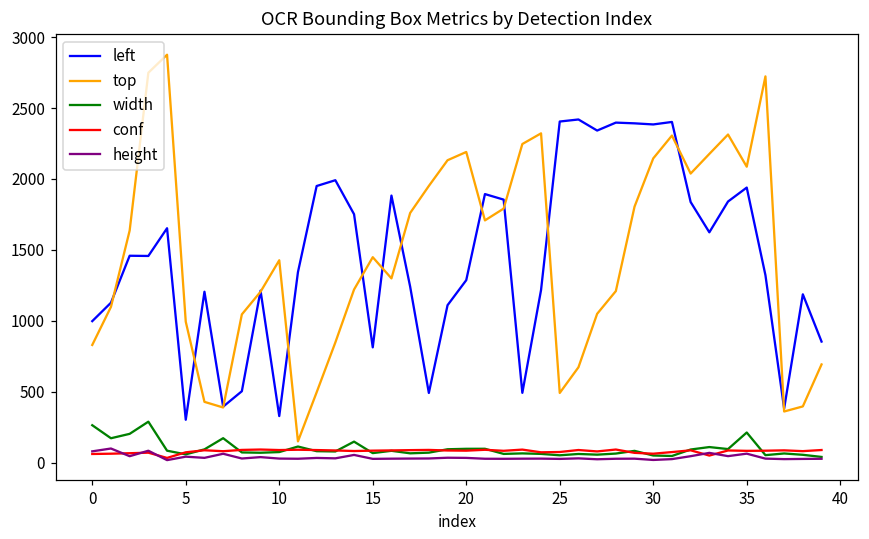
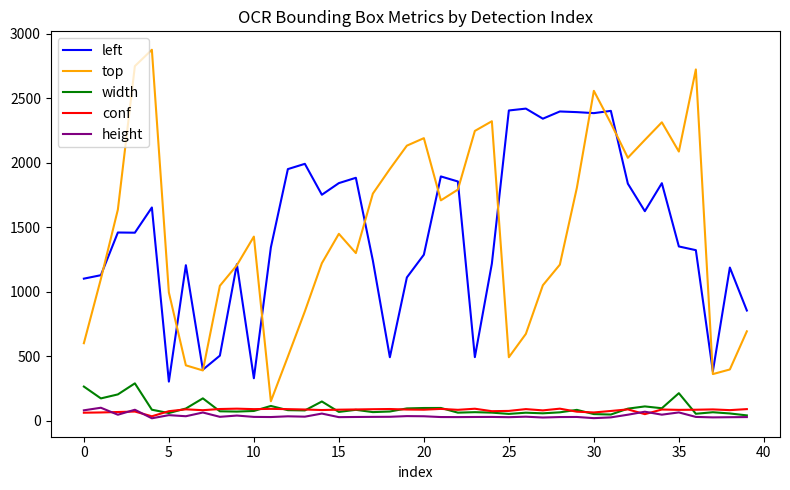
left, 0: 1000 -> 1100
top, 0: 830 -> 600
left, 15: 810 -> 1840
top, 30: 2140 -> 2560
left, 35: 1940 -> 1350
